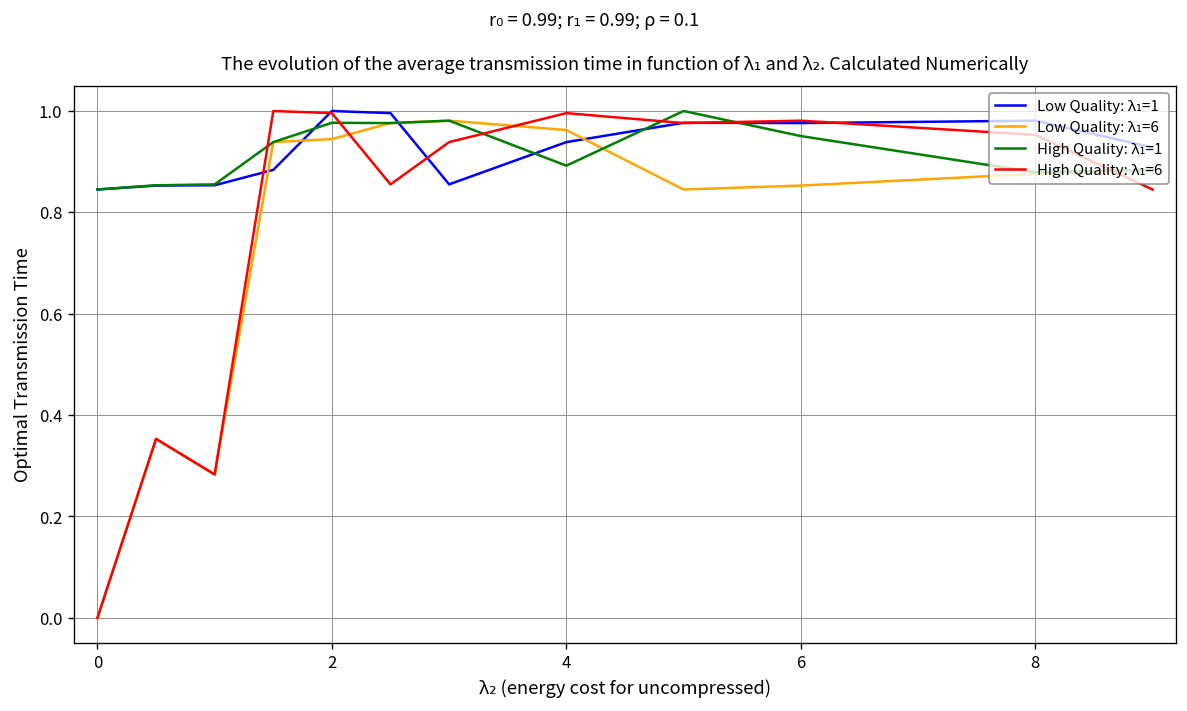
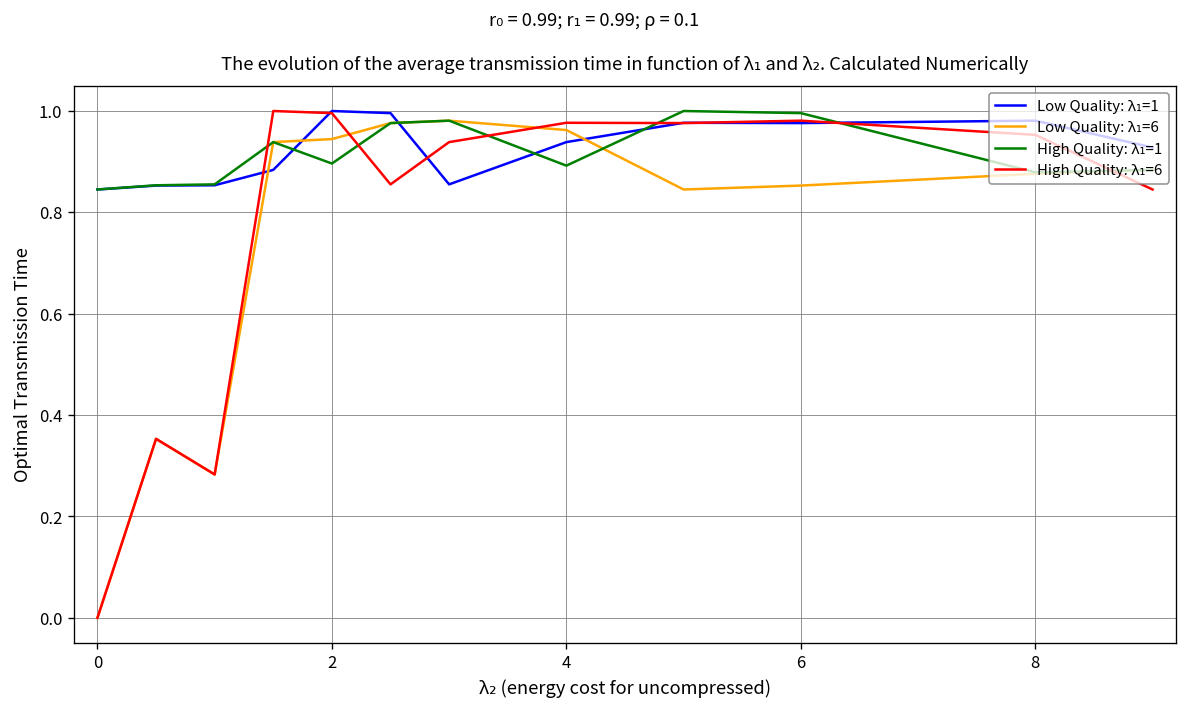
High Quality: λ₁=1, 2: 0.98 -> 0.90
High Quality: λ₁=6, 4: 1.00 -> 0.98
High Quality: λ₁=1, 6: 0.95 -> 1.00
